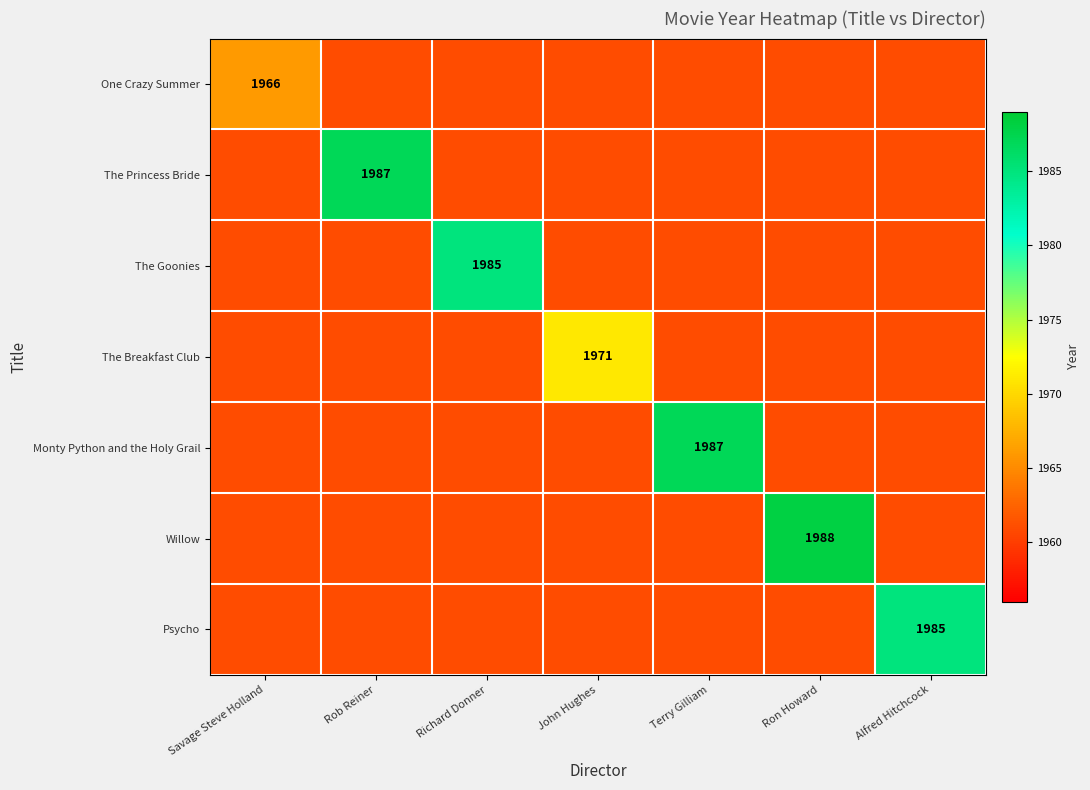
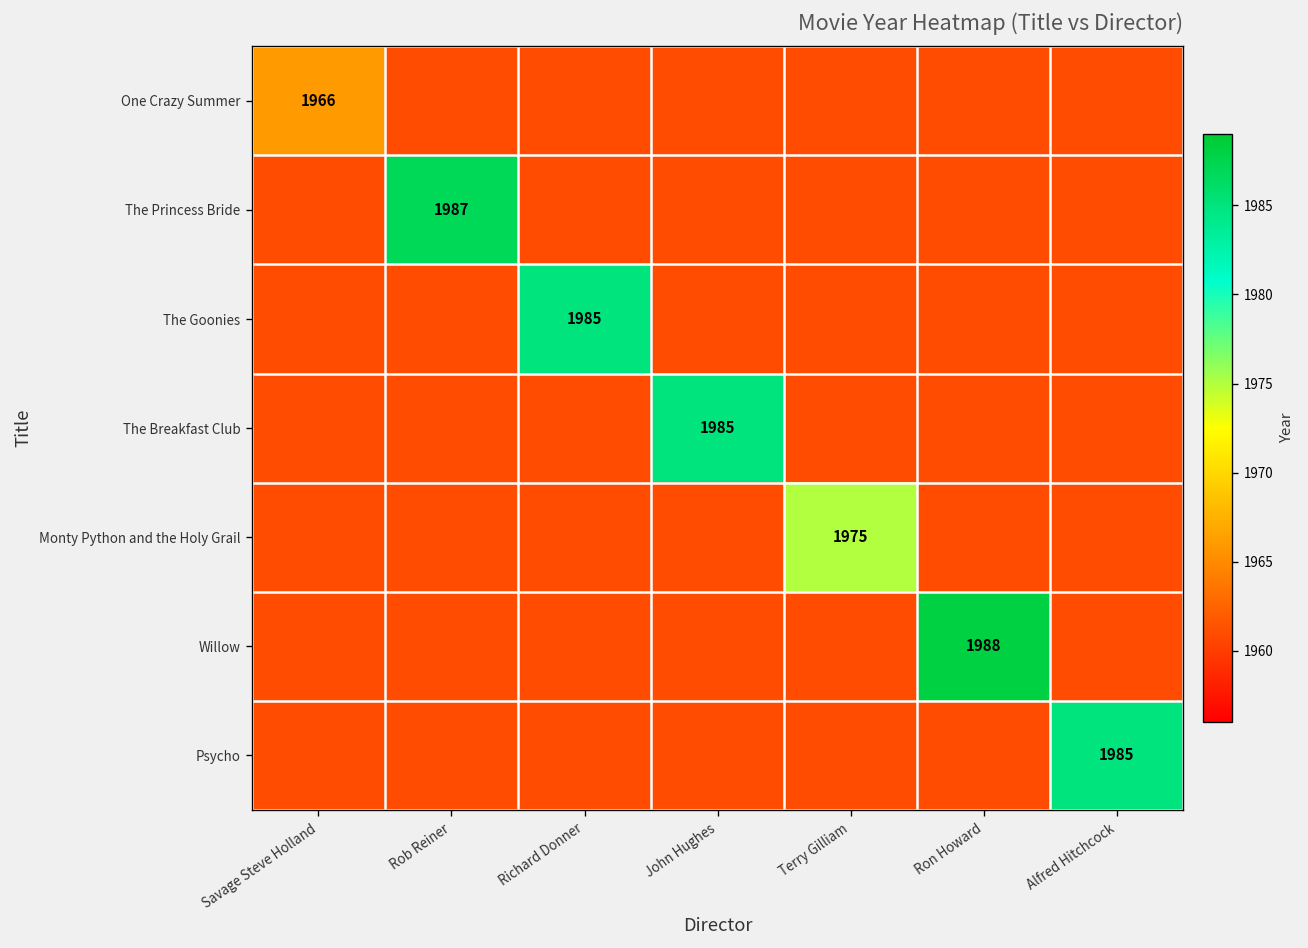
The Breakfast Club, John Hughes: 1971 -> 1985
Monty Python and the Holy Grail, Terry Gilliam: 1987 -> 1975
